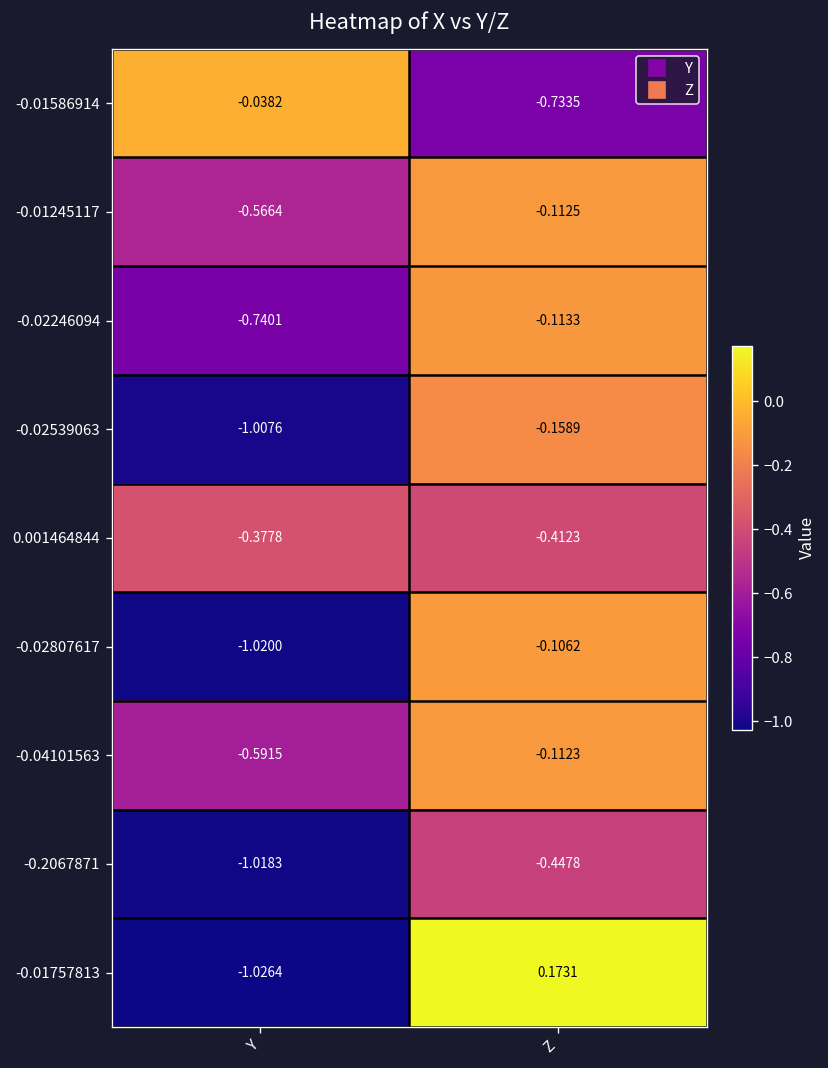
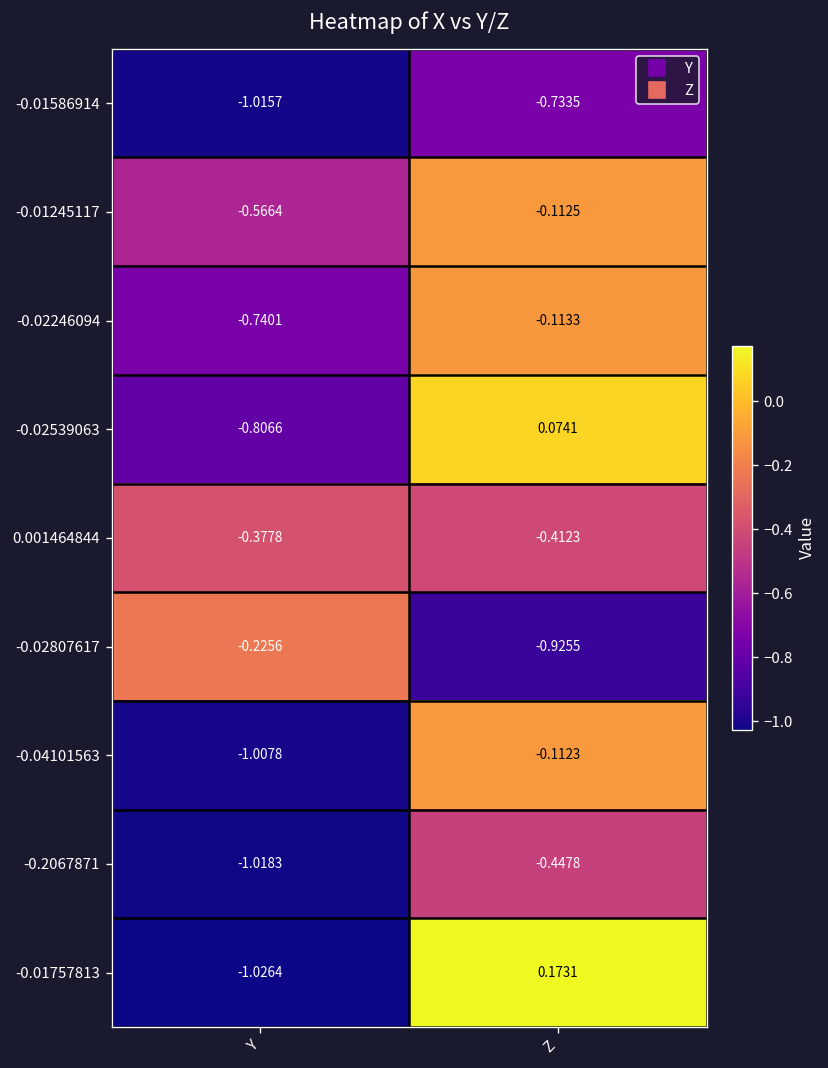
-0.01586914, Y: -0.0382 -> -1.0157
-0.02539063, Y: -1.0076 -> -0.8066
-0.02539063, Z: -0.1589 -> 0.0741
-0.02807617, Y: -1.0200 -> -0.2256
-0.02807617, Z: -0.1062 -> -0.9255
-0.04101563, Y: -0.5915 -> -1.0078
